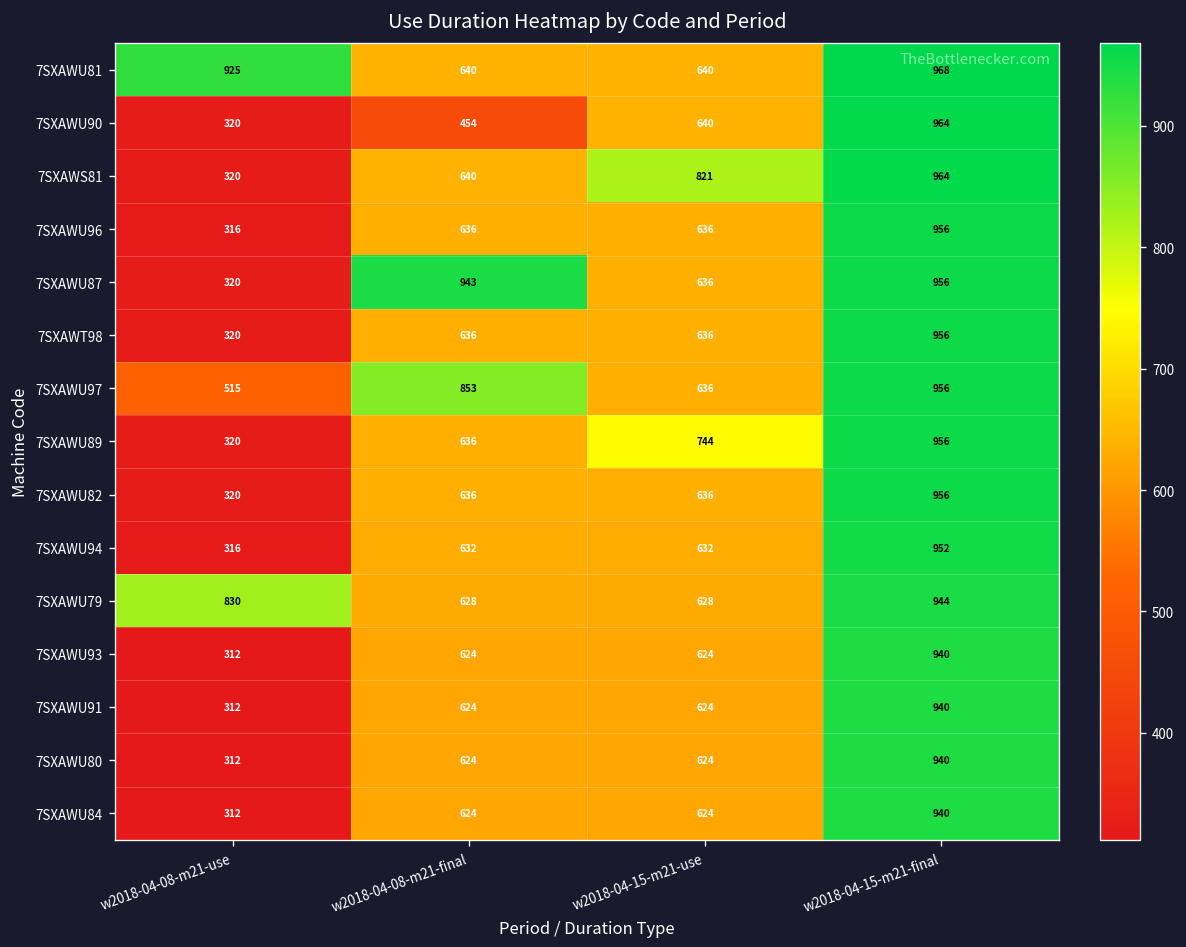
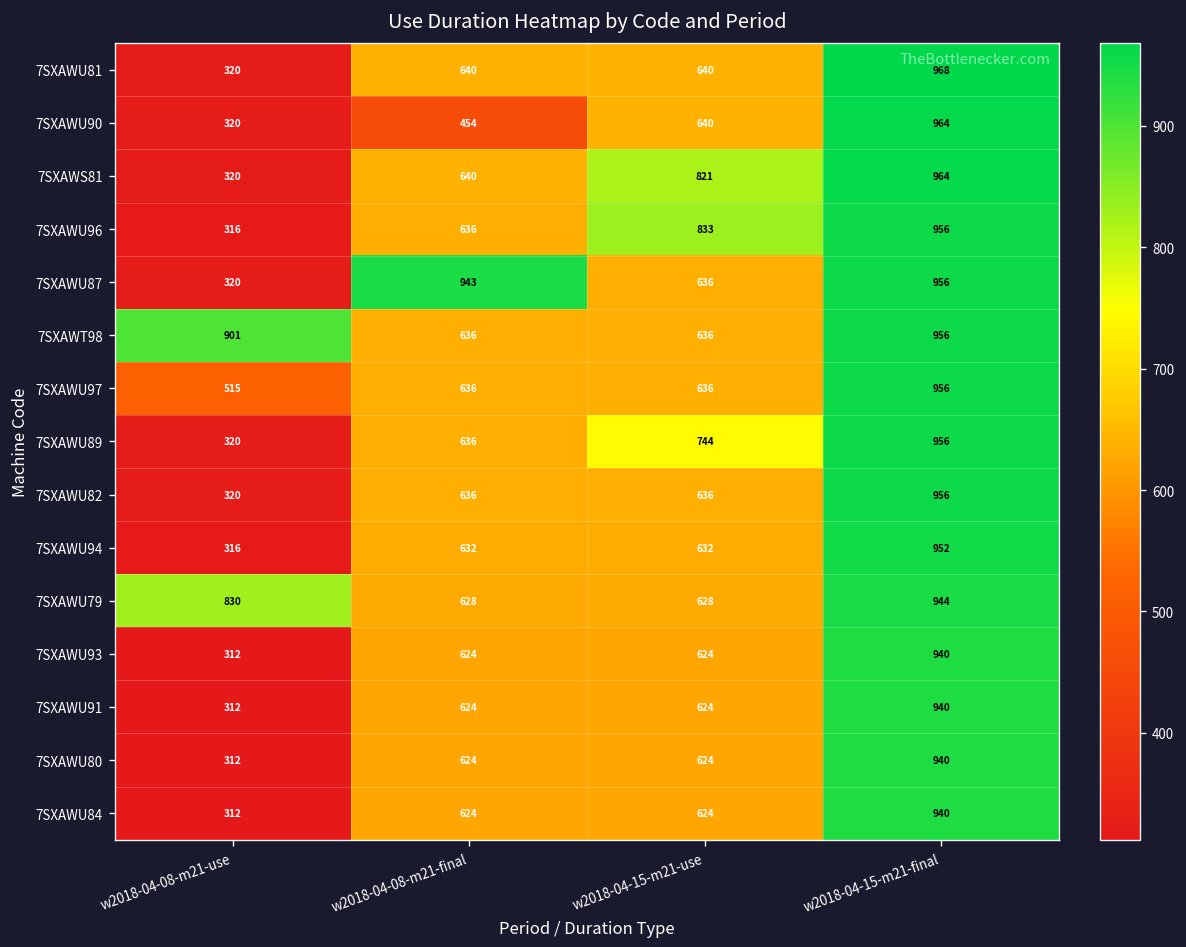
7SXAWU81, w2018-04-08-m21-use: 925 -> 320
7SXAWU96, w2018-04-15-m21-use: 636 -> 833
7SXAWT98, w2018-04-08-m21-use: 320 -> 901
7SXAWU97, w2018-04-08-m21-final: 853 -> 636
